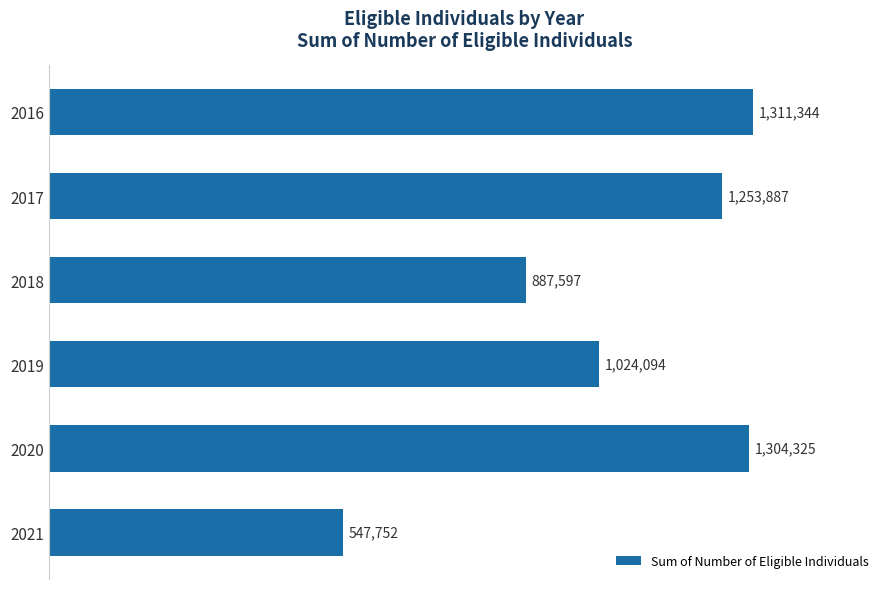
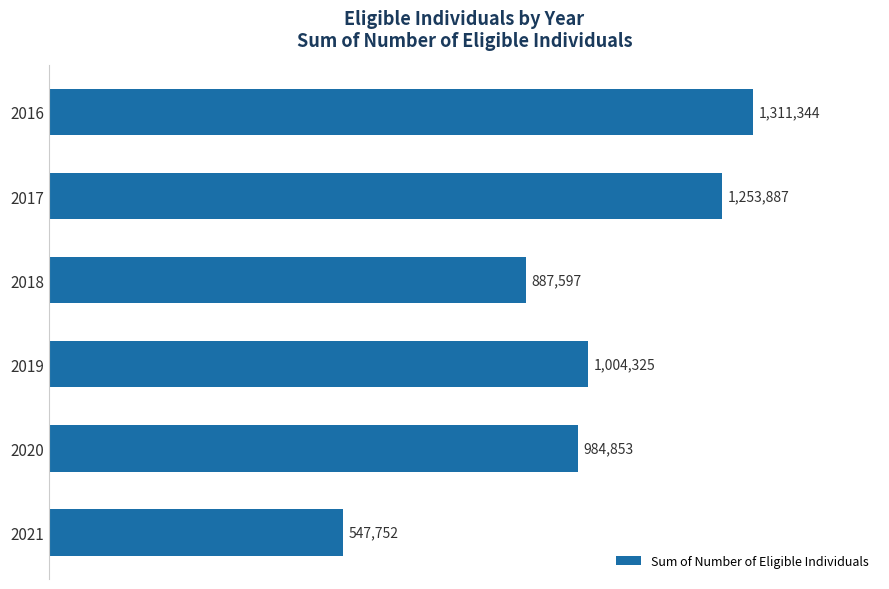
2019: 1,024,094 -> 1,004,325
2020: 1,304,325 -> 984,853
